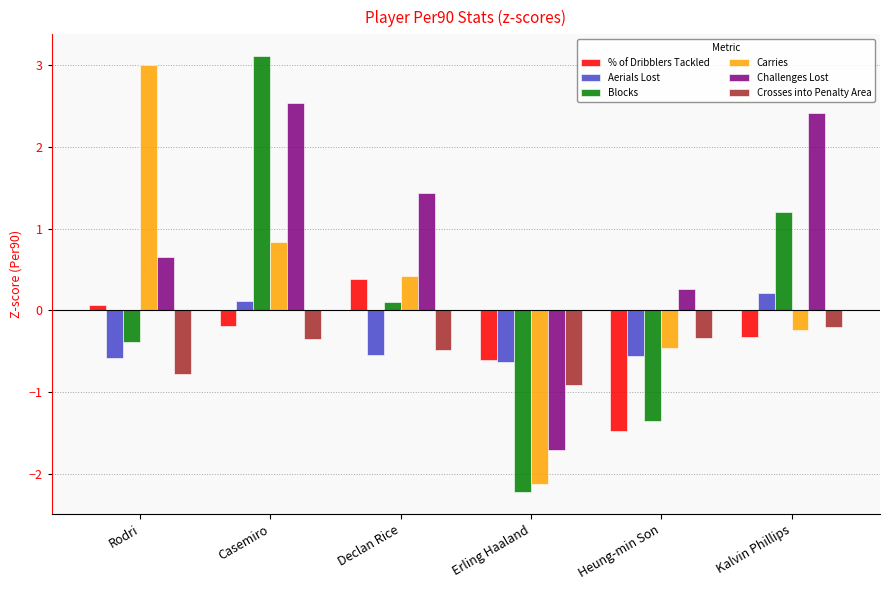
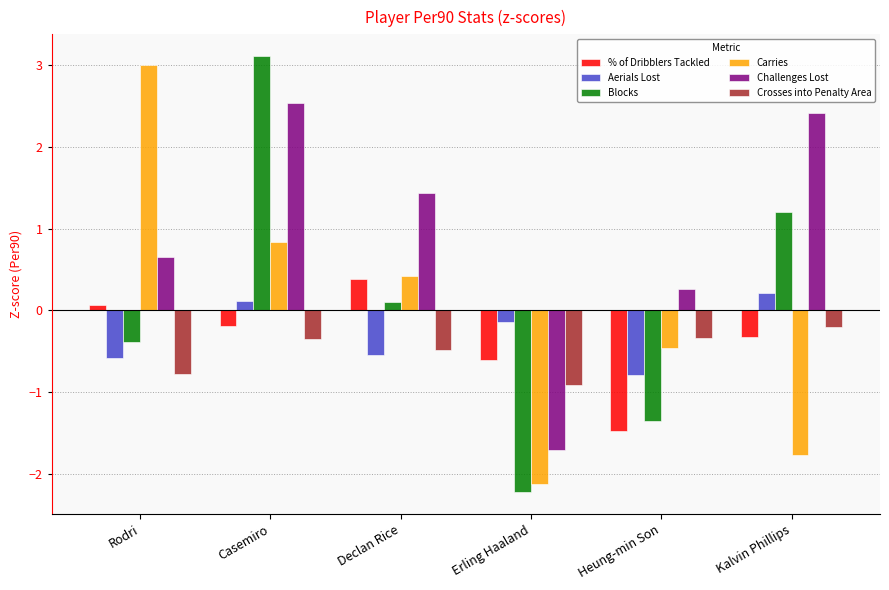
Aerials Lost, Erling Haaland: -0.6 -> -0.1
Aerials Lost, Heung-min Son: -0.6 -> -0.8
Carries, Kalvin Phillips: -0.2 -> -1.8
